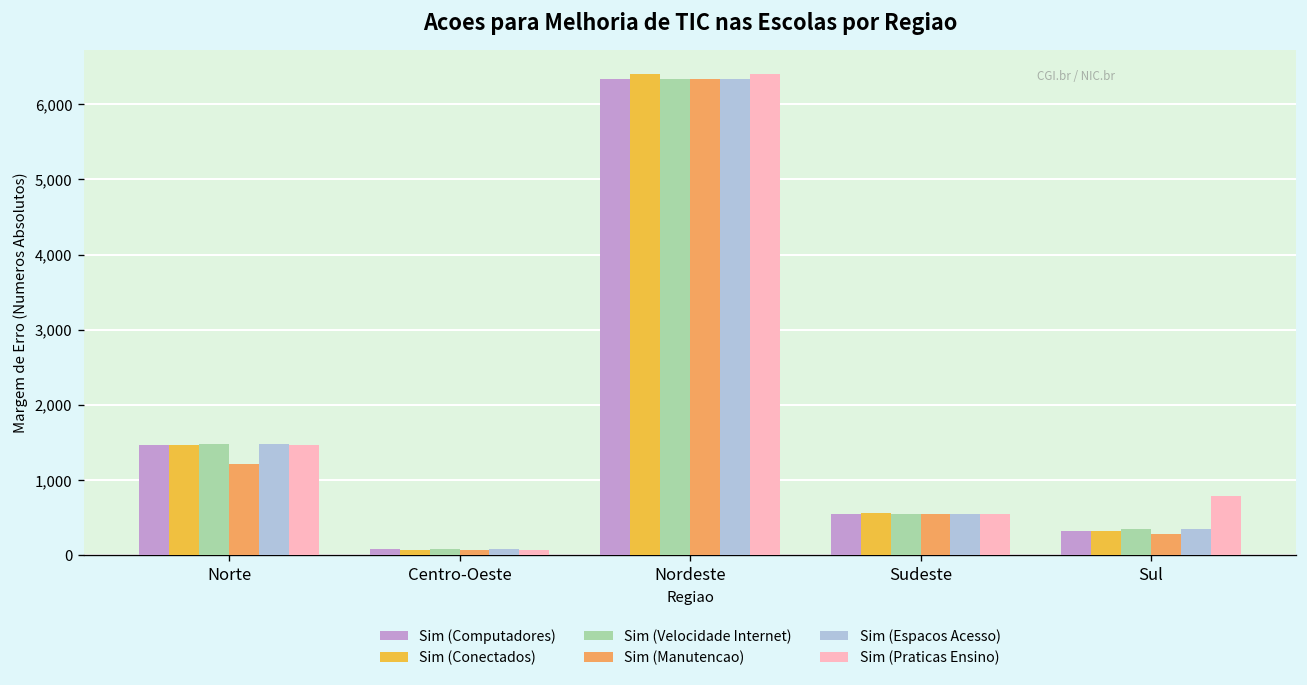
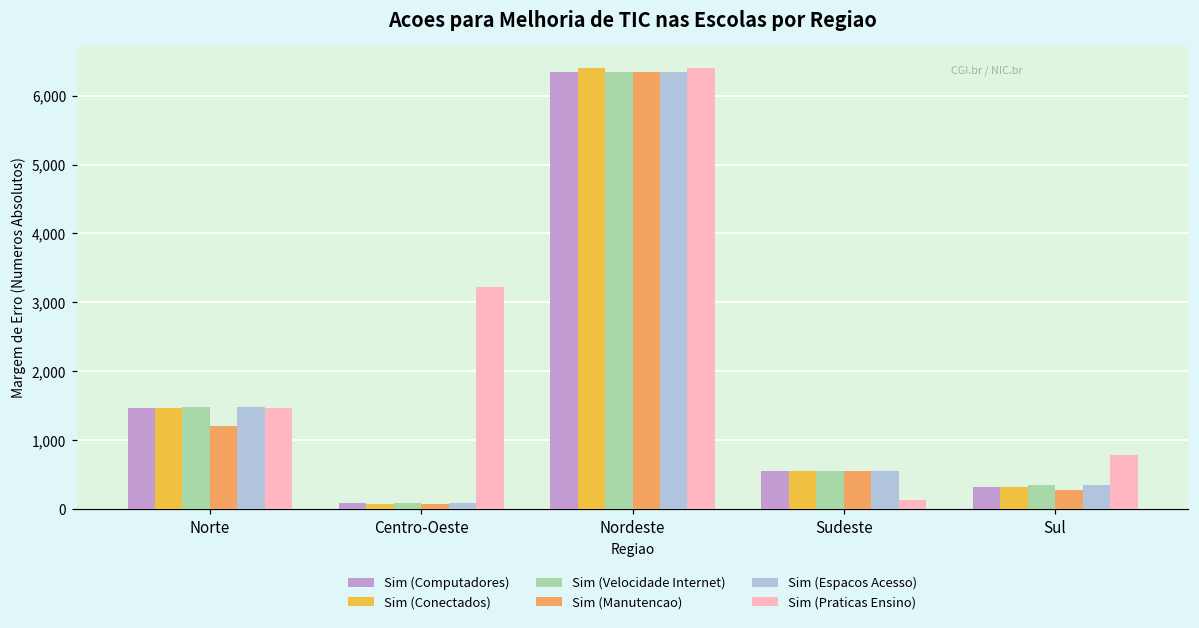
Sim (Praticas Ensino), Centro-Oeste: 100 -> 3,200
Sim (Praticas Ensino), Sudeste: 500 -> 100
